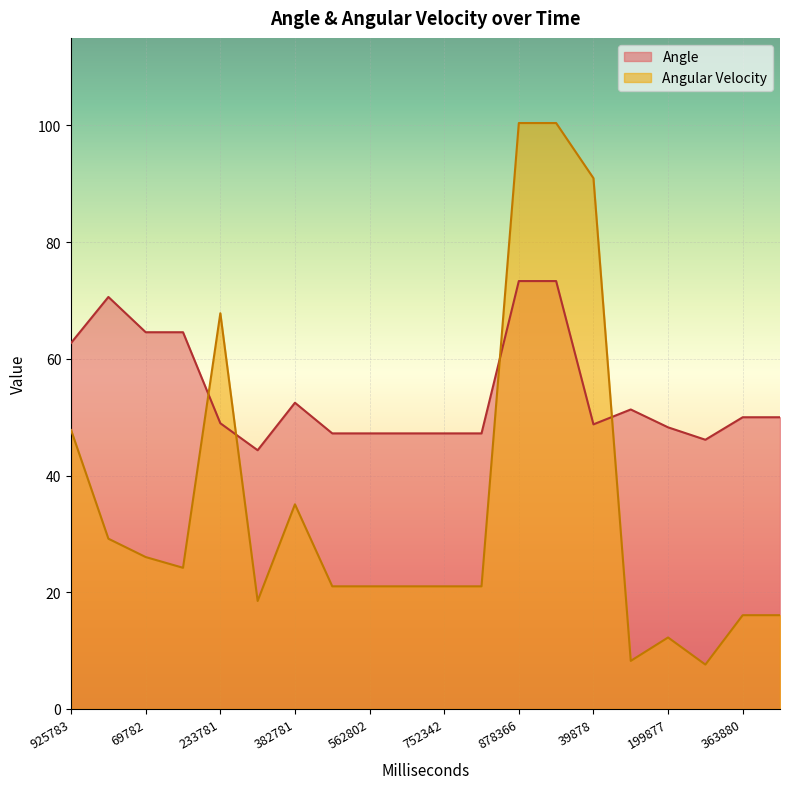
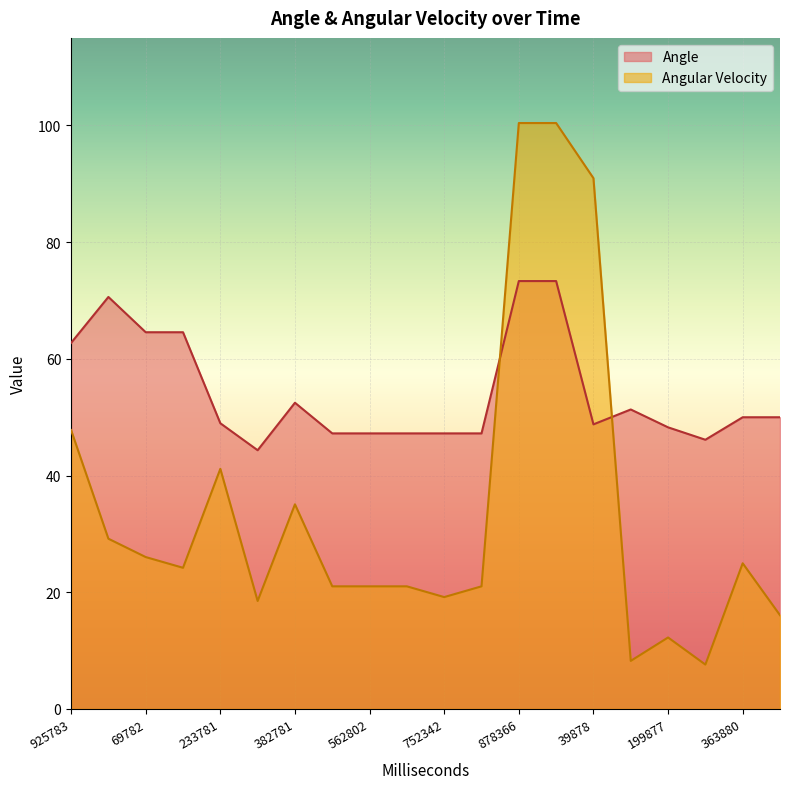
Angular Velocity, 233781: 68 -> 41
Angular Velocity, 752342: 21 -> 19
Angular Velocity, 363880: 16 -> 25
